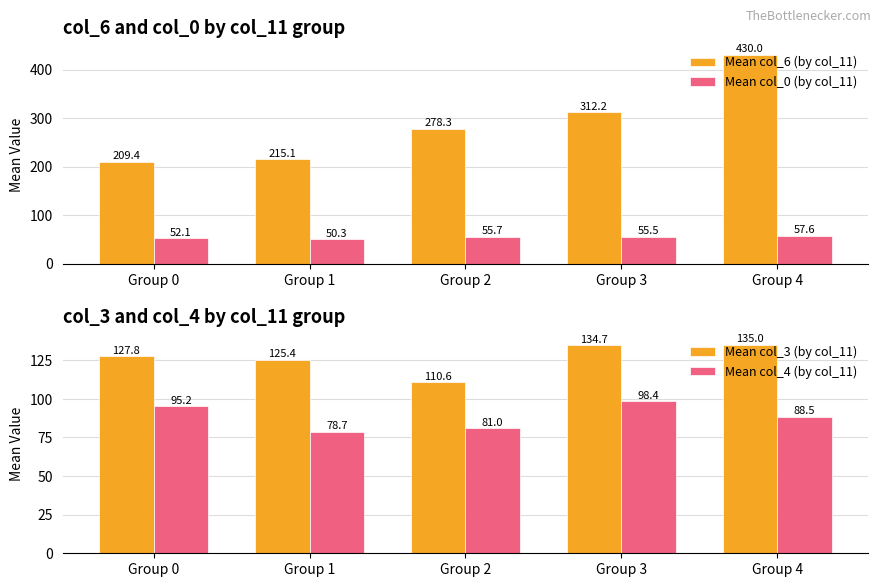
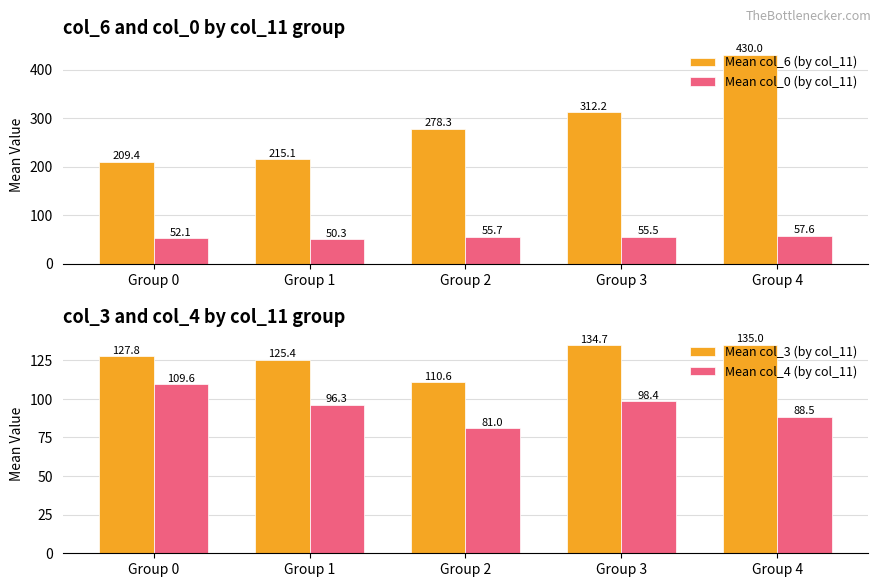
col_3 and col_4 by col_11 group, Mean col_4 (by col_11), Group 0: 95.2 -> 109.6
col_3 and col_4 by col_11 group, Mean col_4 (by col_11), Group 1: 78.7 -> 96.3
